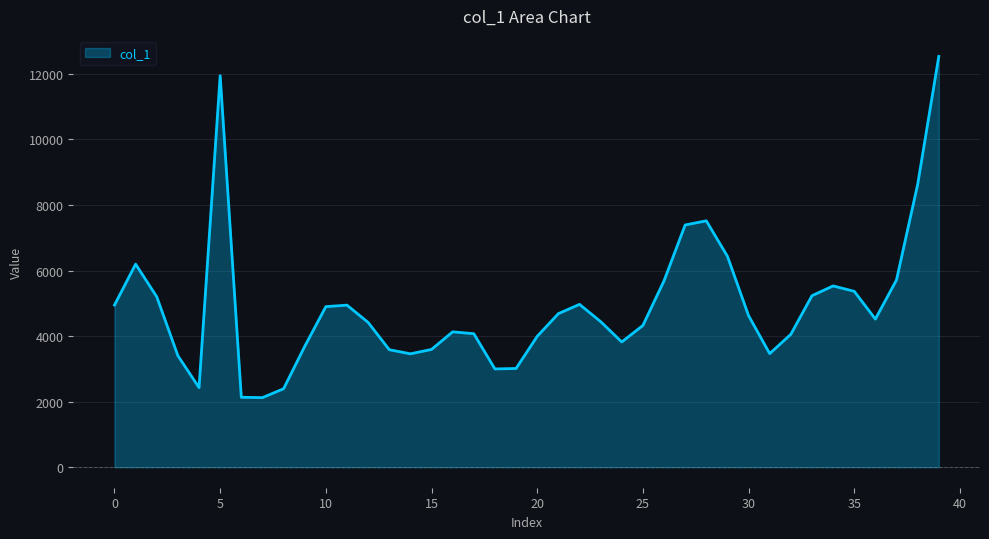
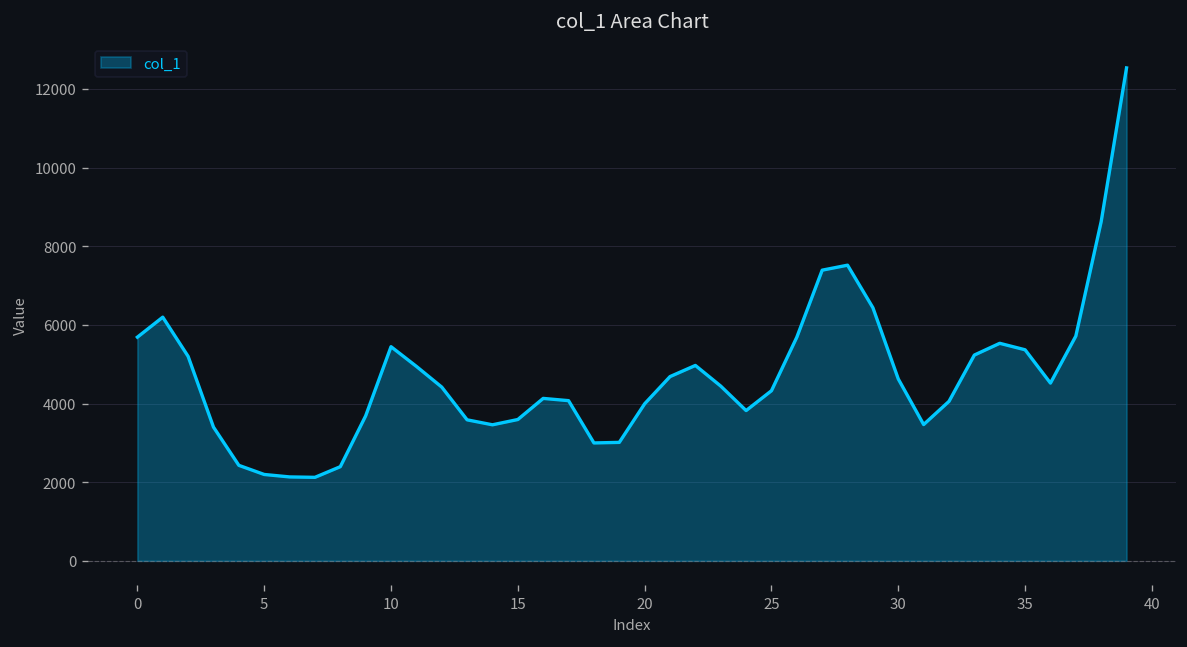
0: 4900 -> 5700
5: 11900 -> 2200
10: 4900 -> 5400
